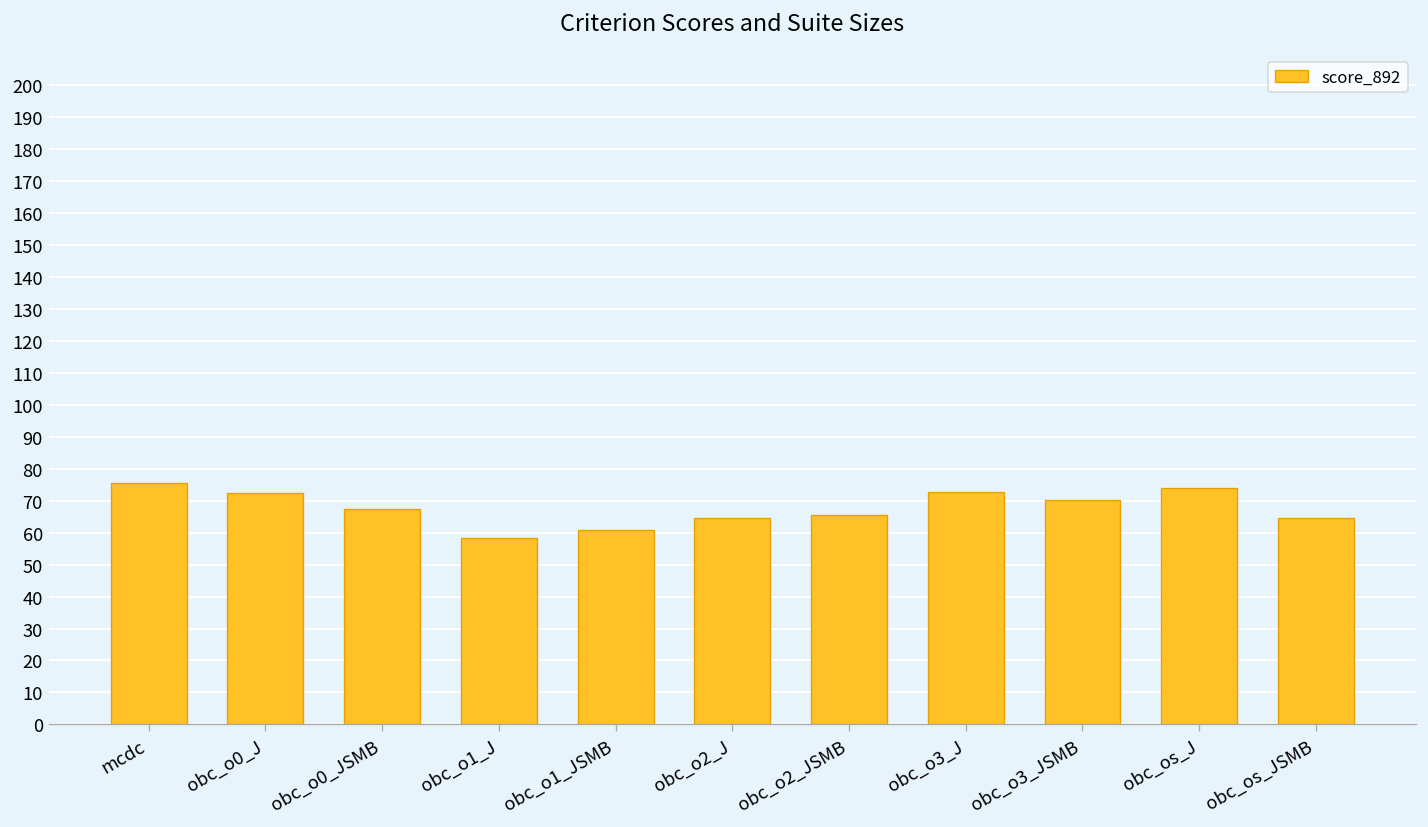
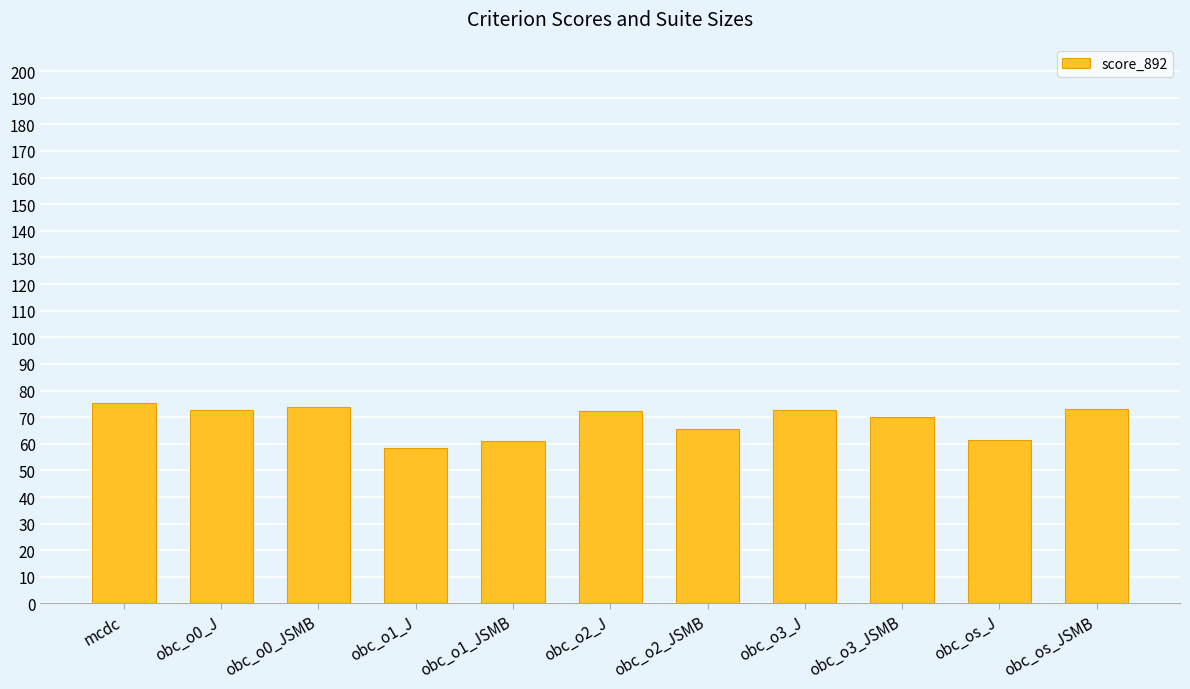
obc_o0_JSMB: 68 -> 74
obc_o2_J: 65 -> 72
obc_os_J: 74 -> 62
obc_os_JSMB: 65 -> 73
